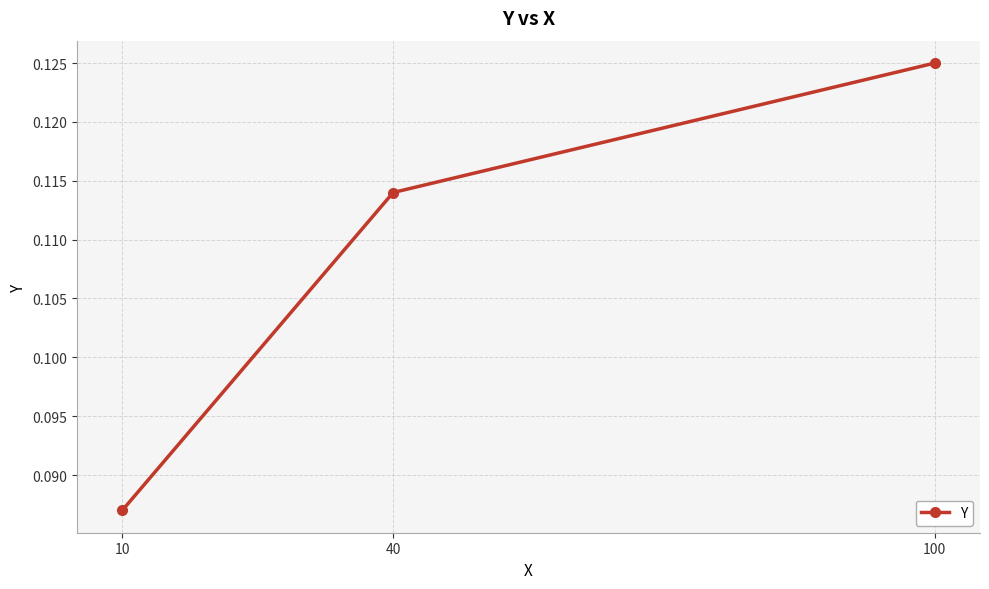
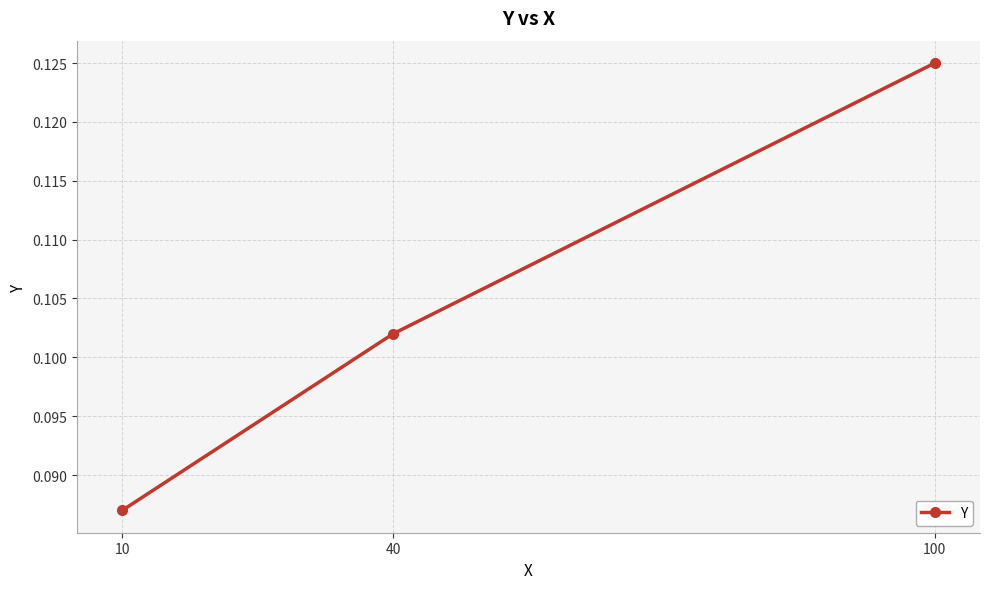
40: 0.114 -> 0.102
